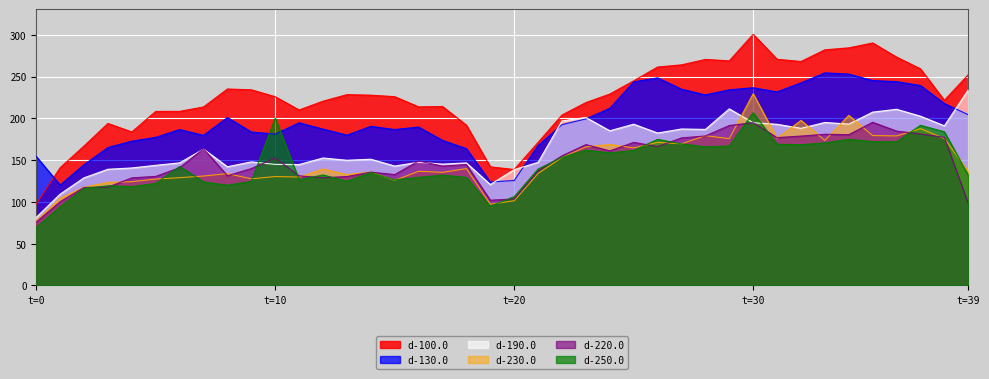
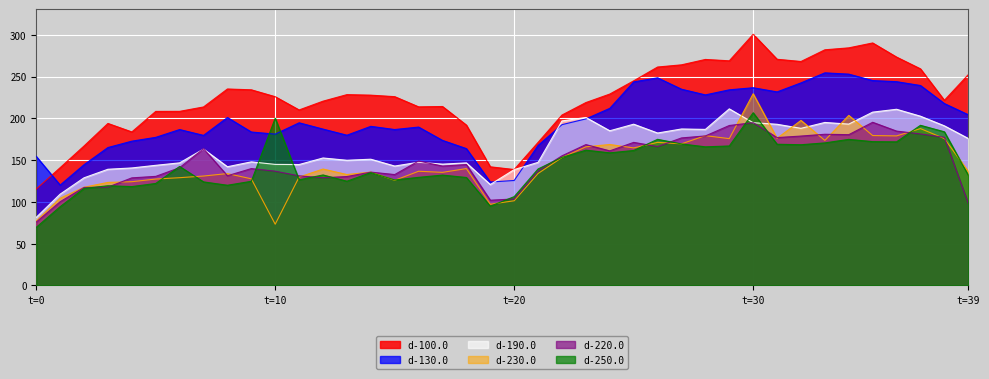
d-100.0, t=0: 100 -> 120
d-230.0, t=10: 130 -> 70
d-220.0, t=10: 150 -> 140
d-190.0, t=39: 230 -> 180
